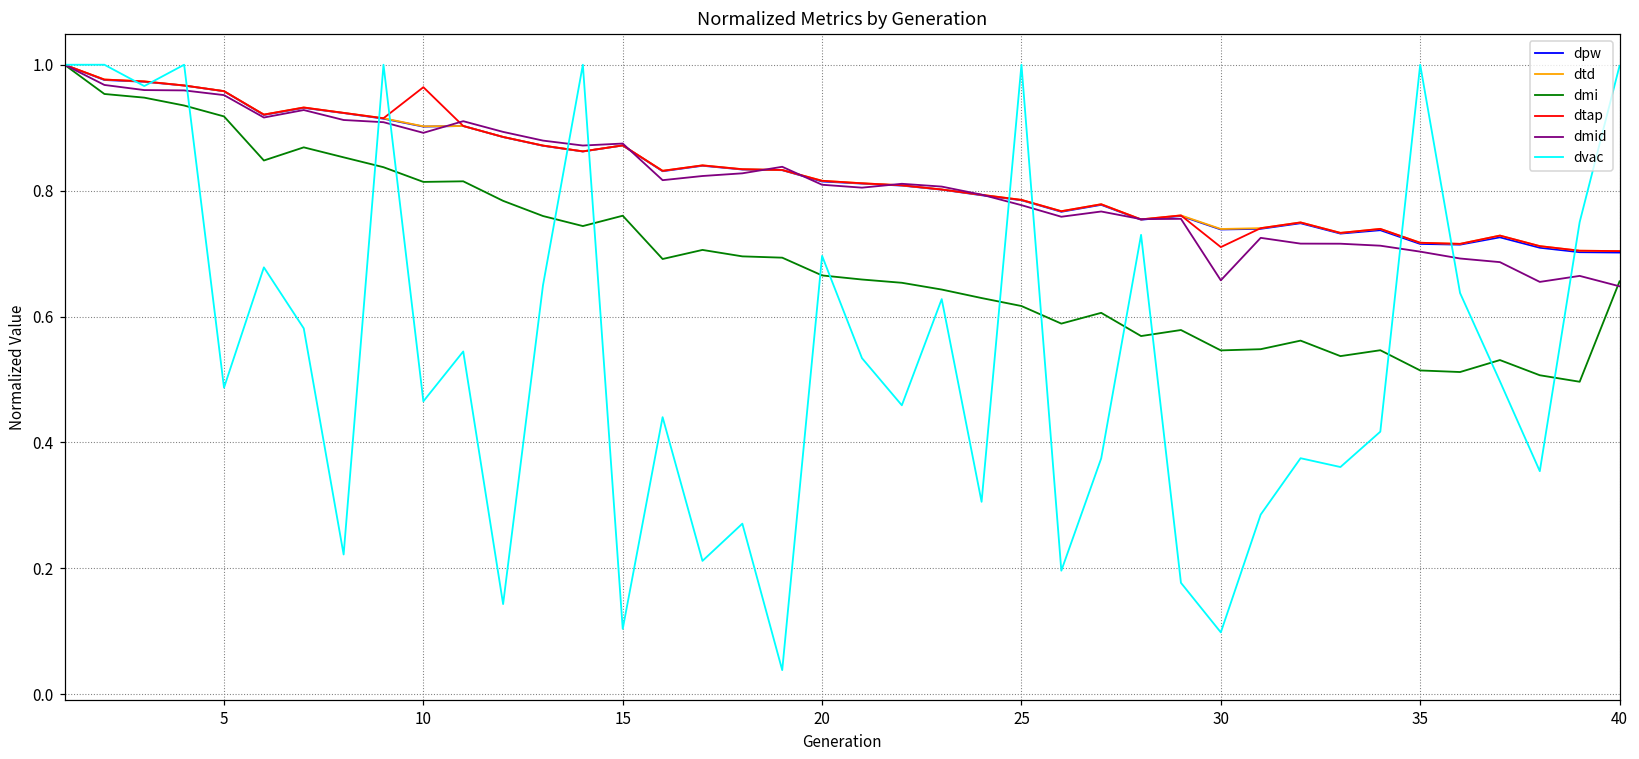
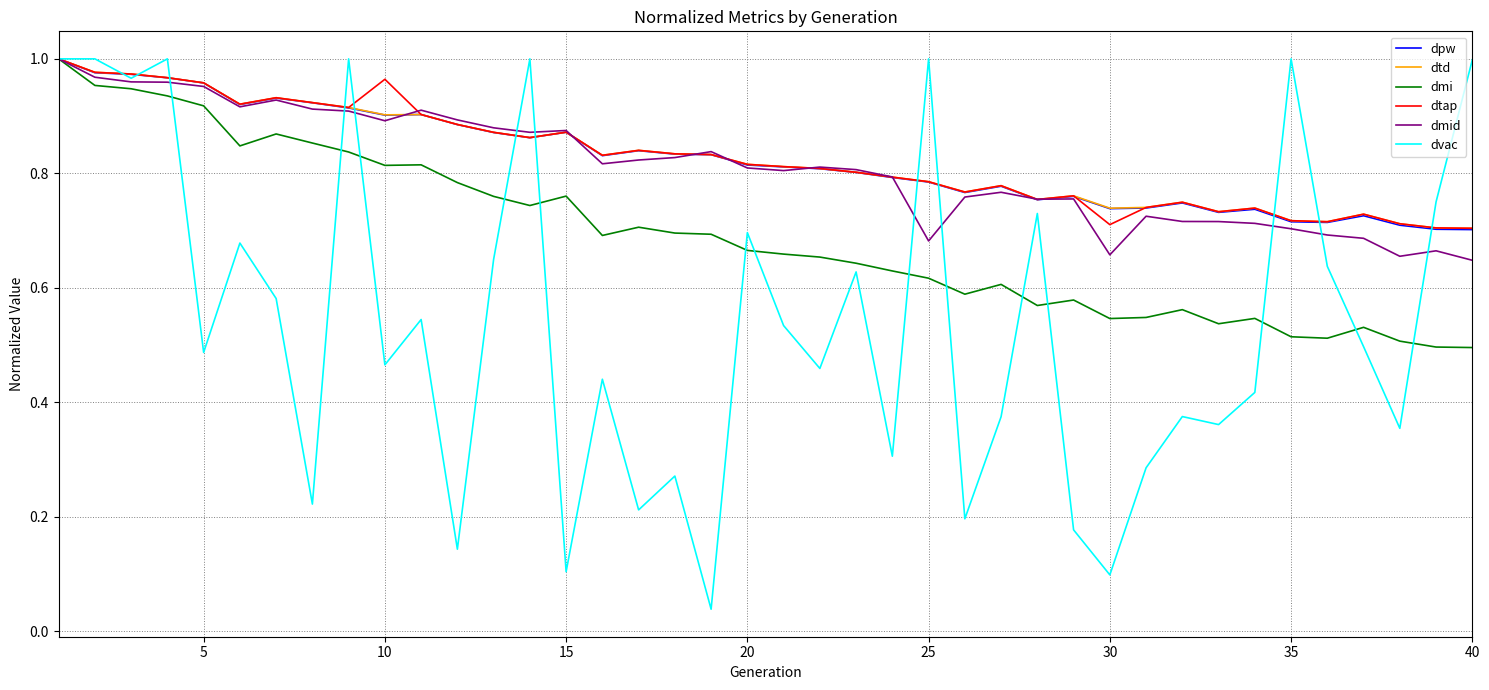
dmid, 25: 0.78 -> 0.68
dmi, 40: 0.66 -> 0.50
